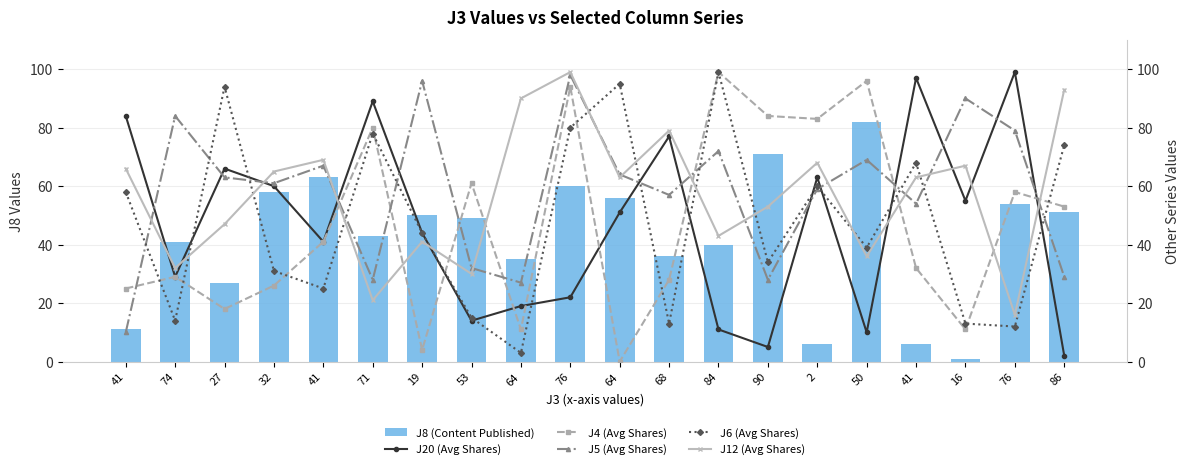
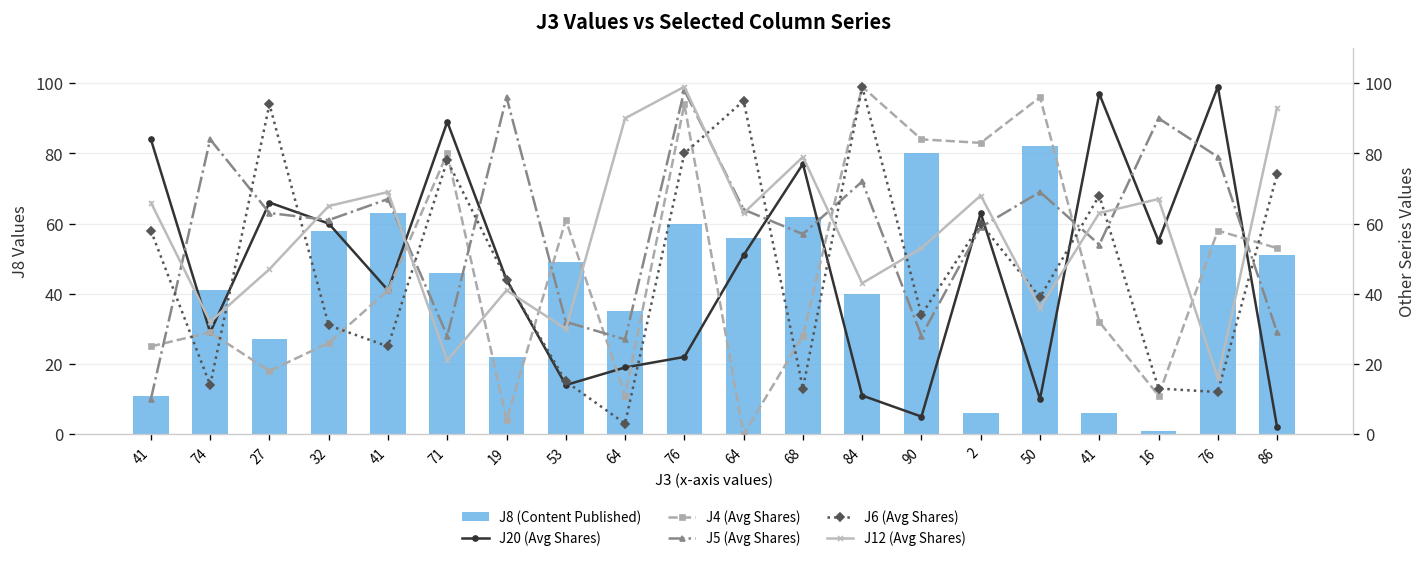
J8 (Content Published), 71: 43 -> 46
J8 (Content Published), 19: 50 -> 22
J8 (Content Published), 68: 36 -> 62
J8 (Content Published), 90: 71 -> 80
